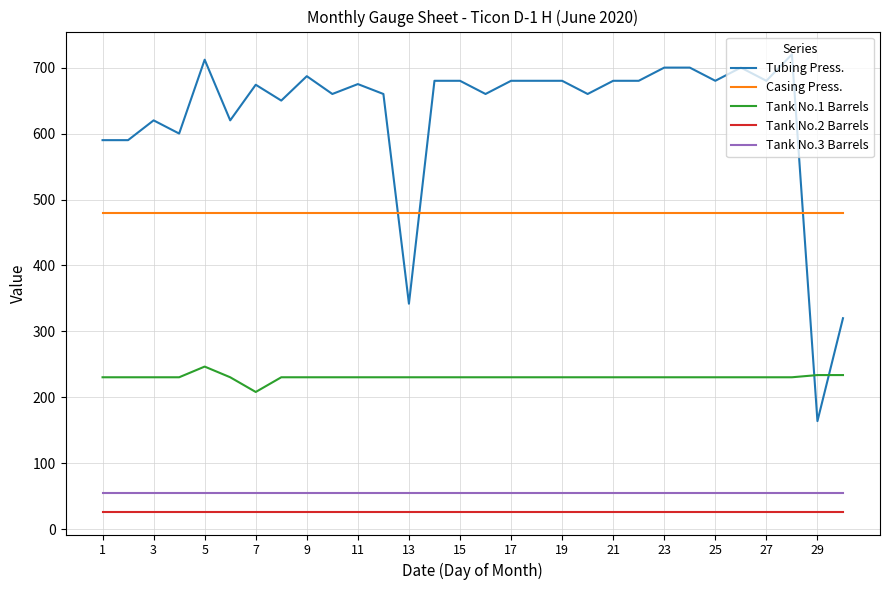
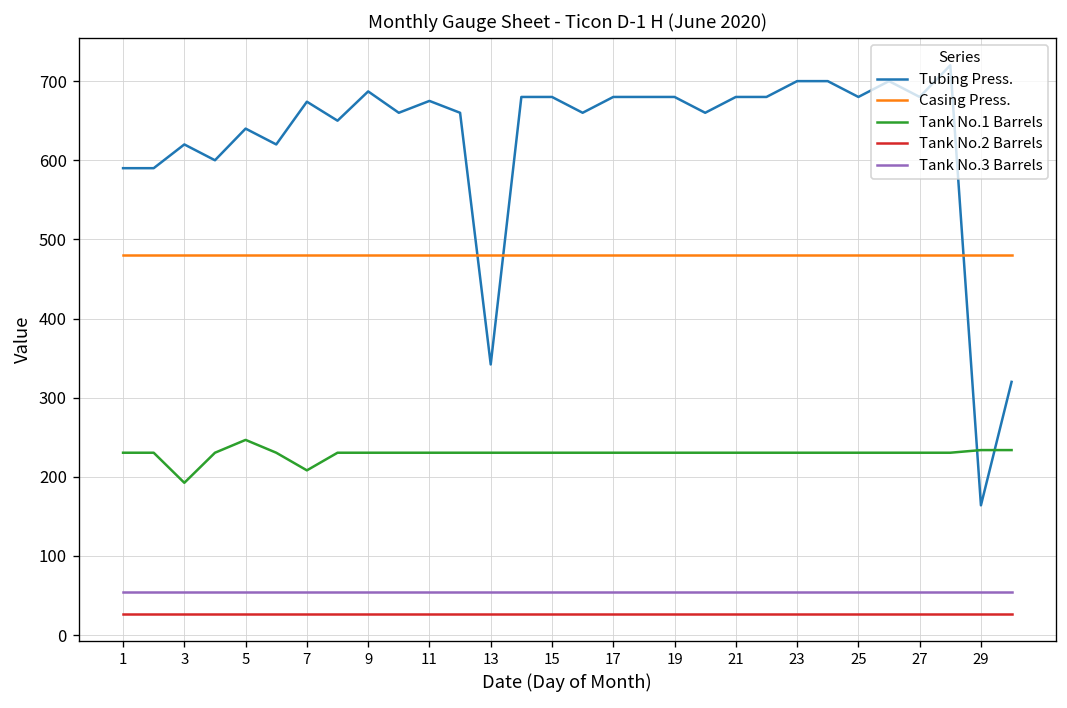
Tank No.1 Barrels, 3: 230 -> 190
Tubing Press., 5: 710 -> 640
